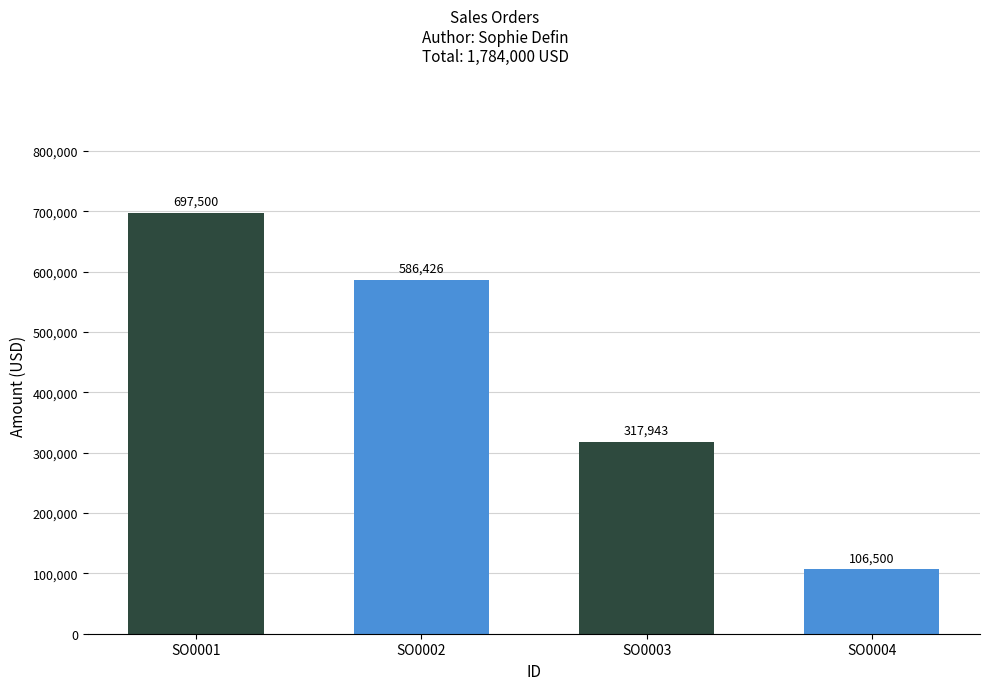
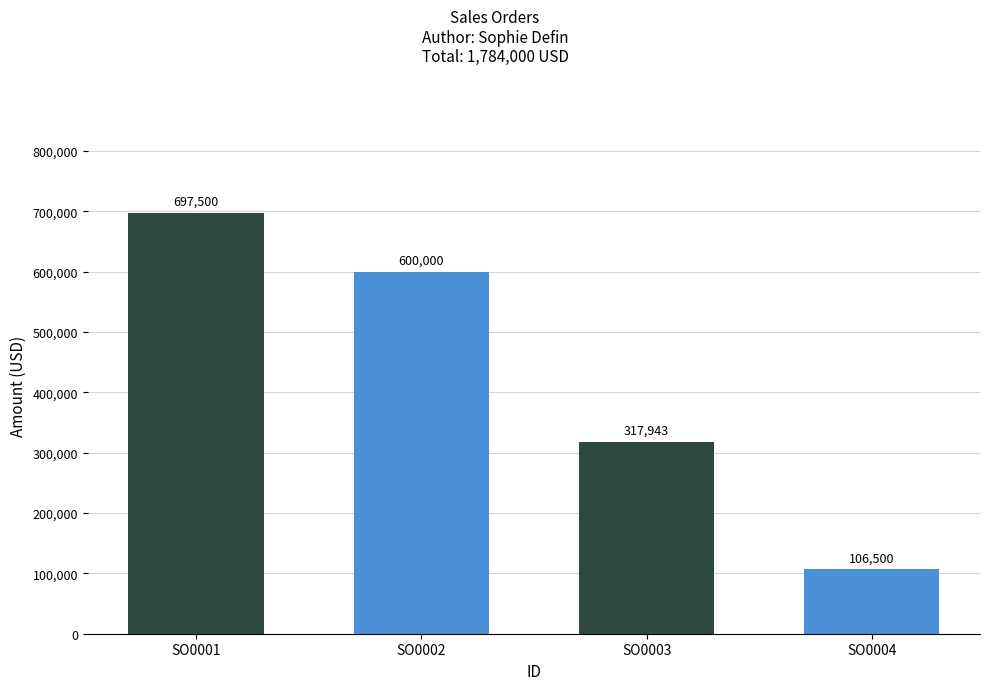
SO0002: 586,426 -> 600,000
